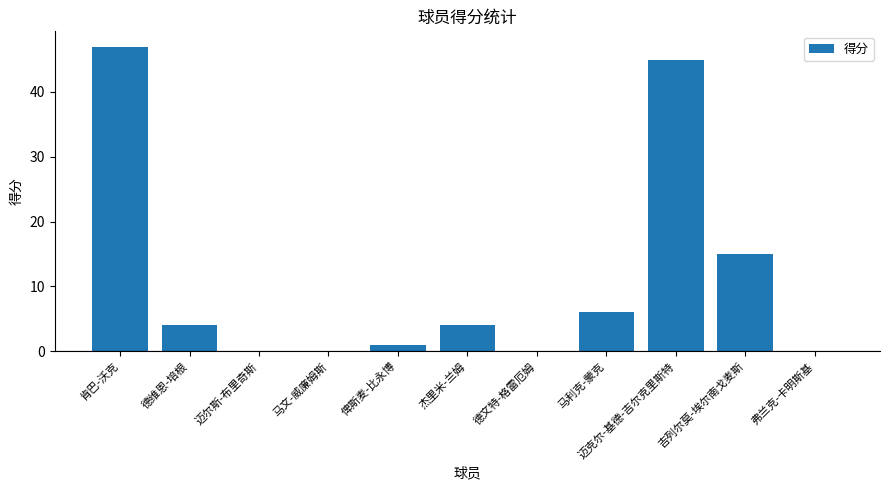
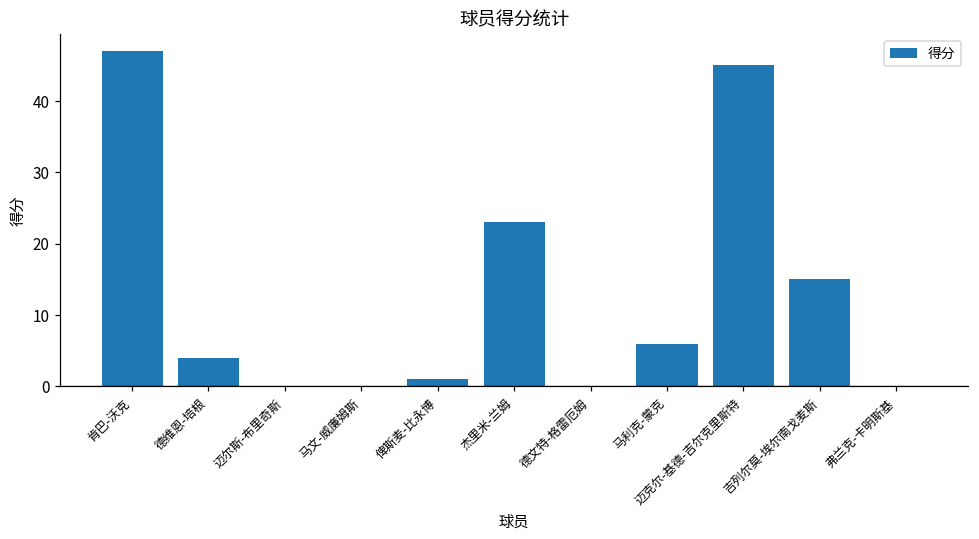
杰里米-兰姆: 4 -> 23
